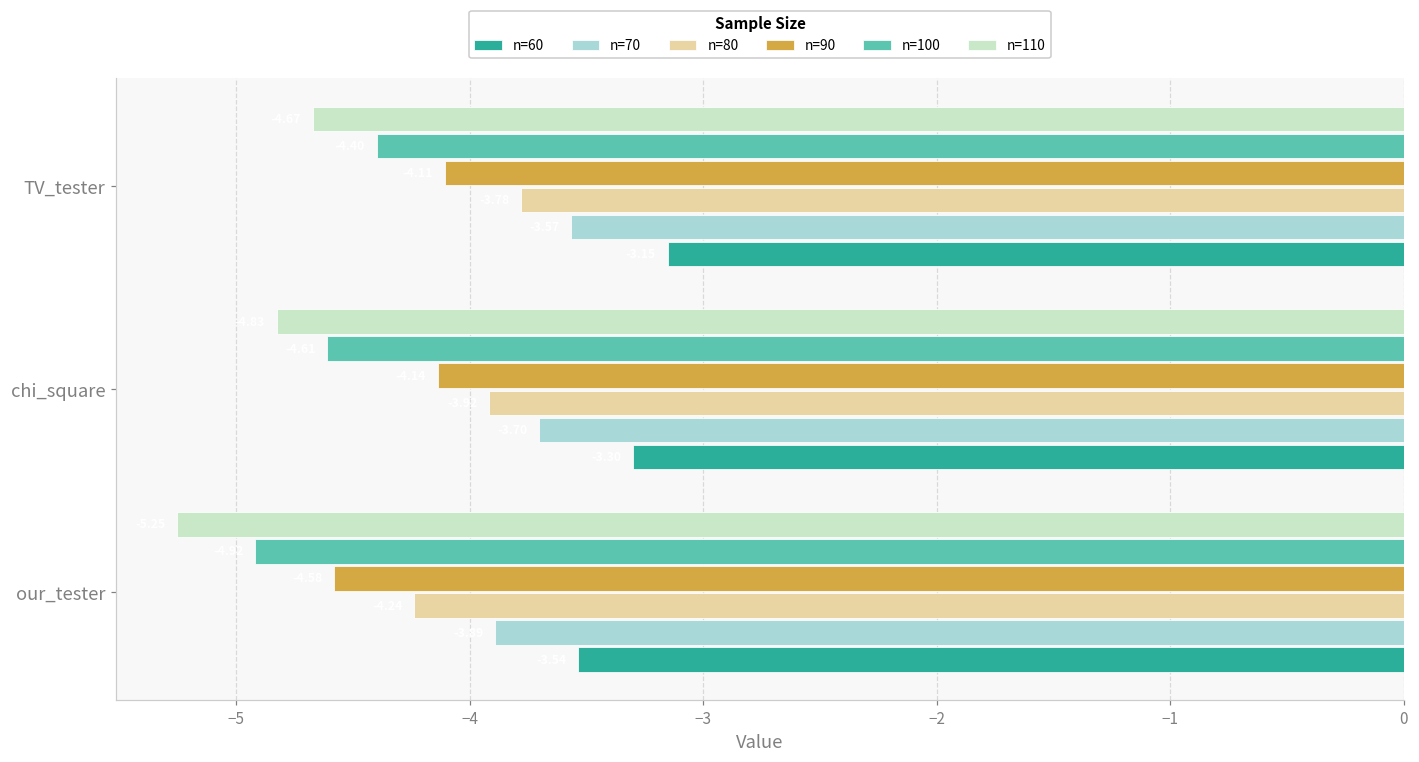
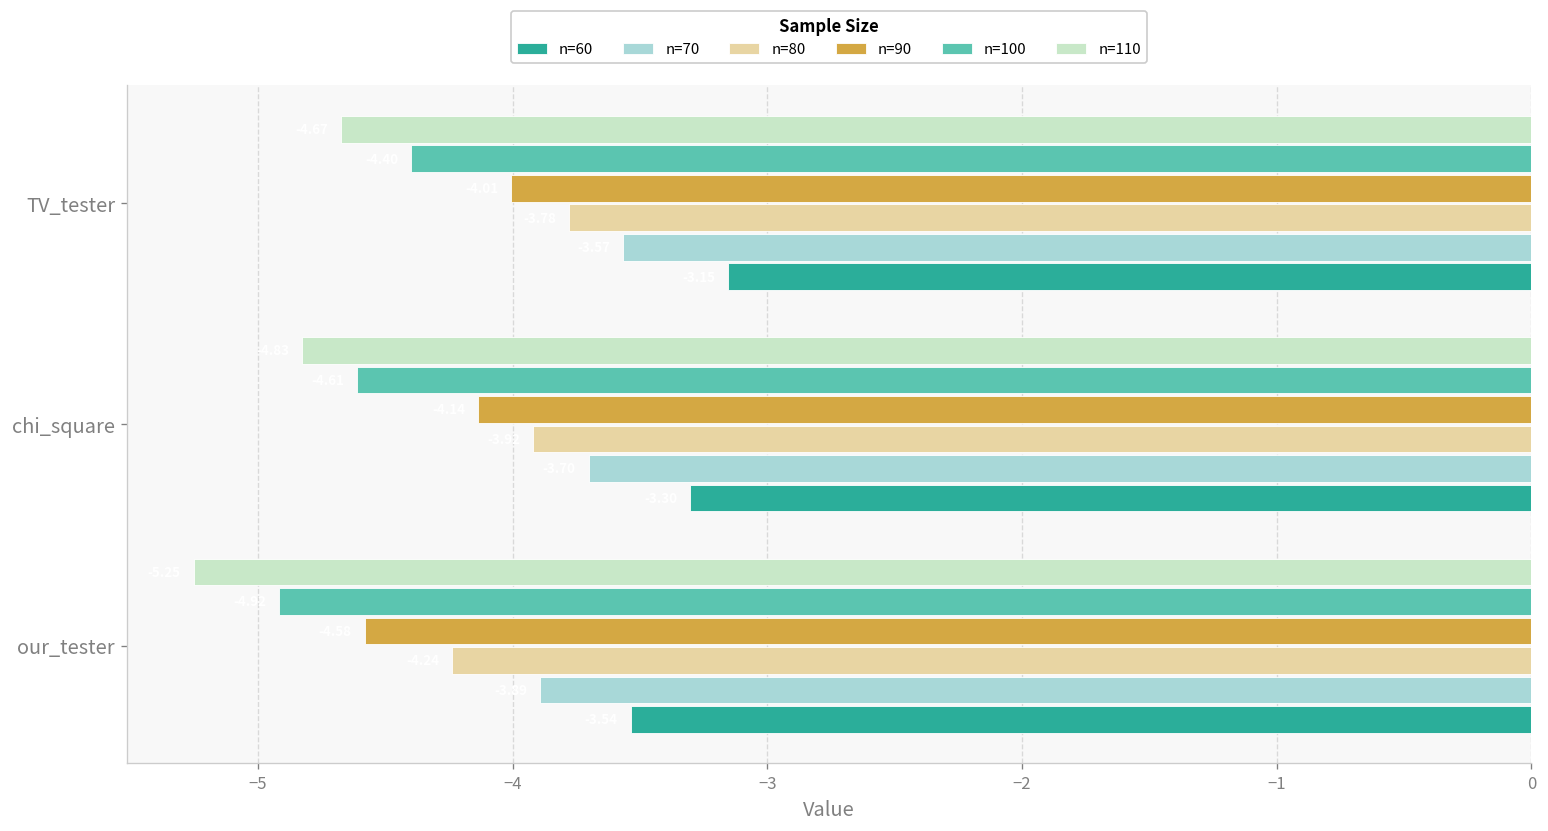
n=90, TV_tester: -4.11 -> -4.01
